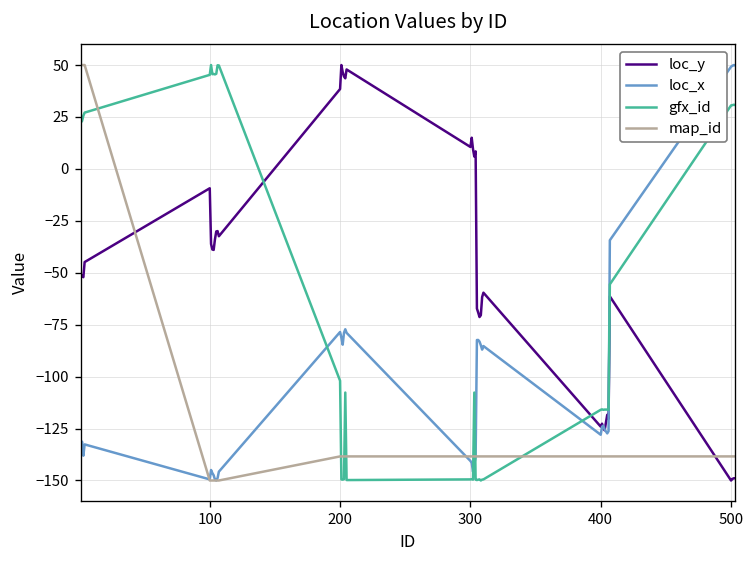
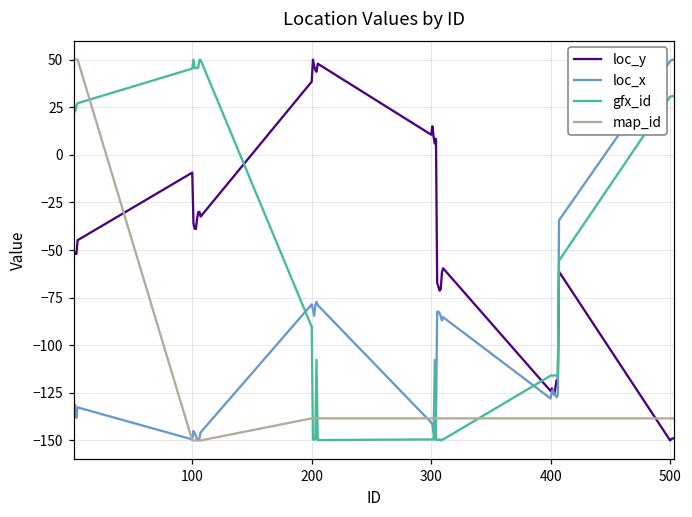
gfx_id, 200: -102 -> -90
